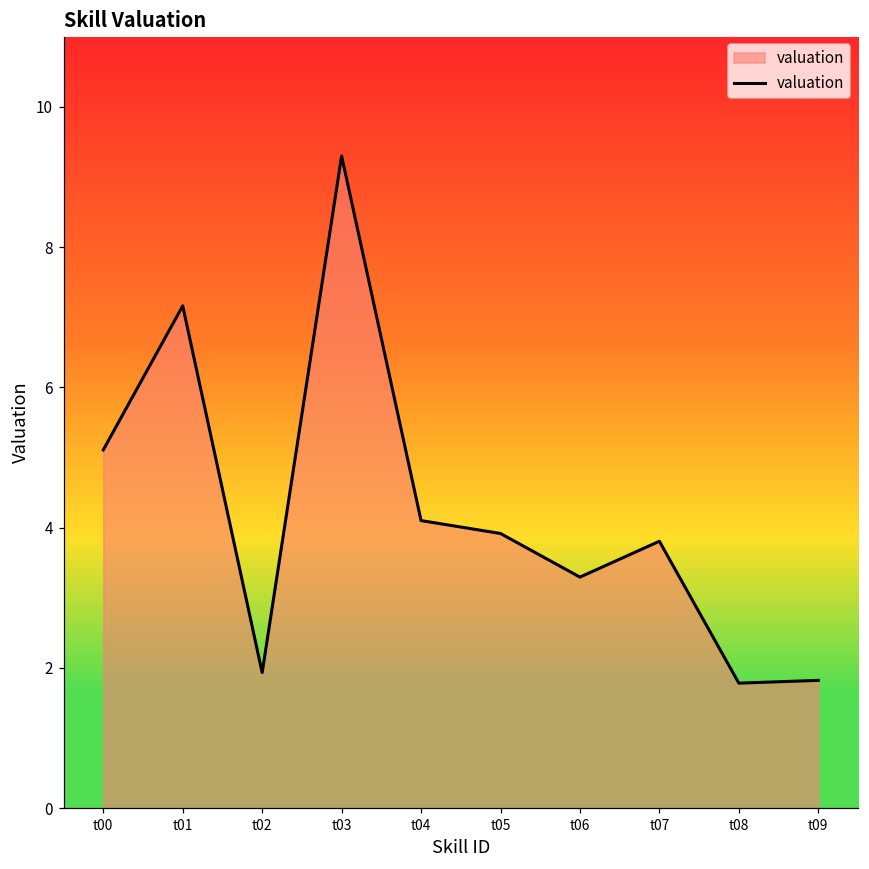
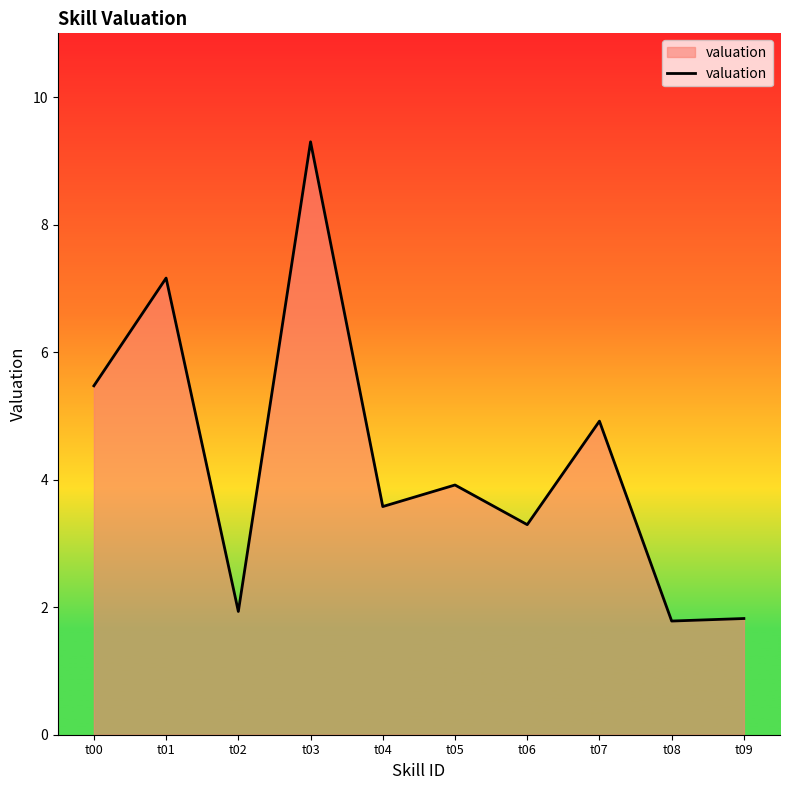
t00: 5.1 -> 5.5
t04: 4.1 -> 3.6
t07: 3.8 -> 4.9
